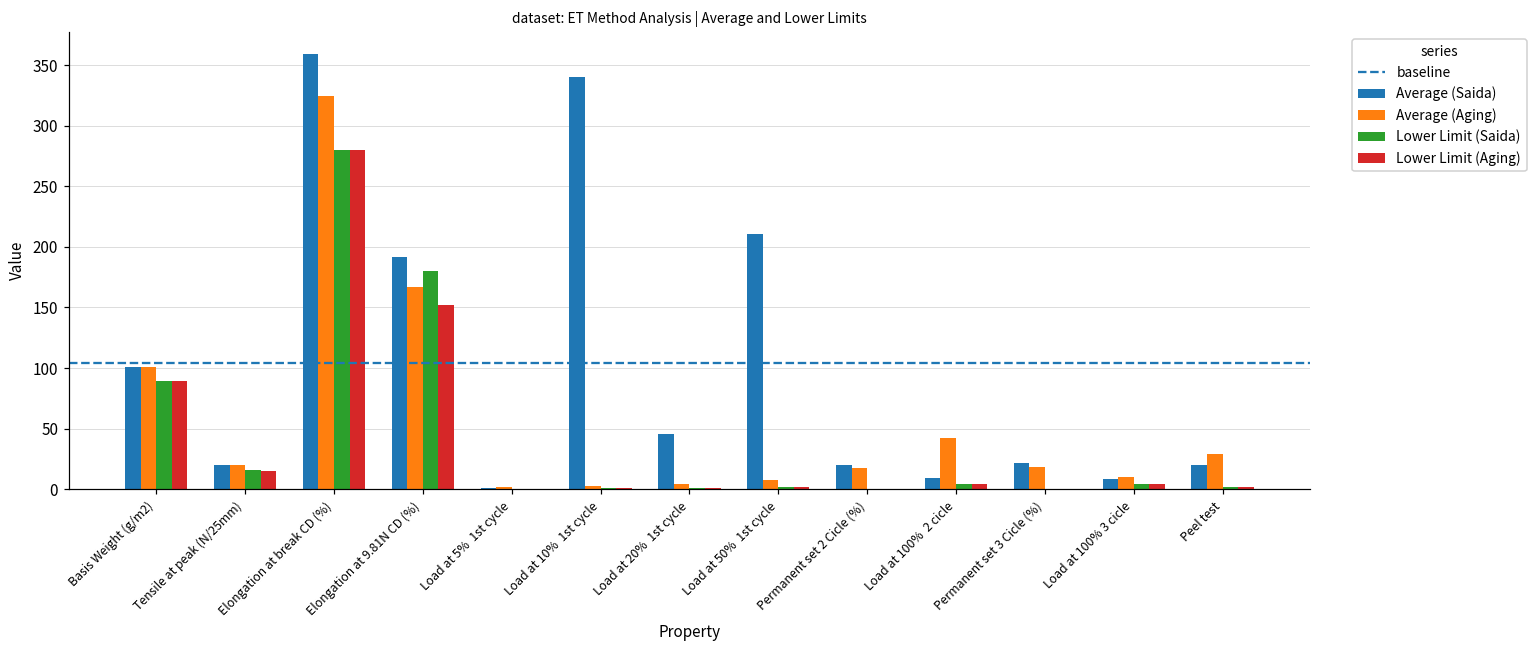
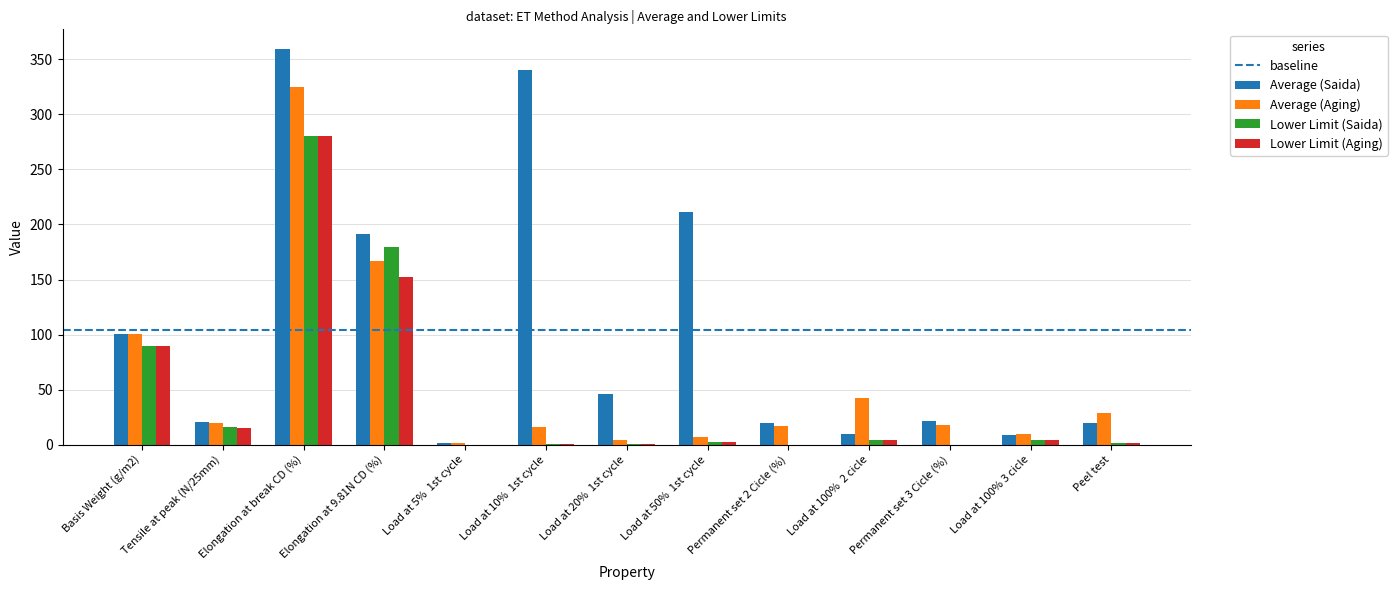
Average (Aging), Load at 10% 1st cycle: 3 -> 16
